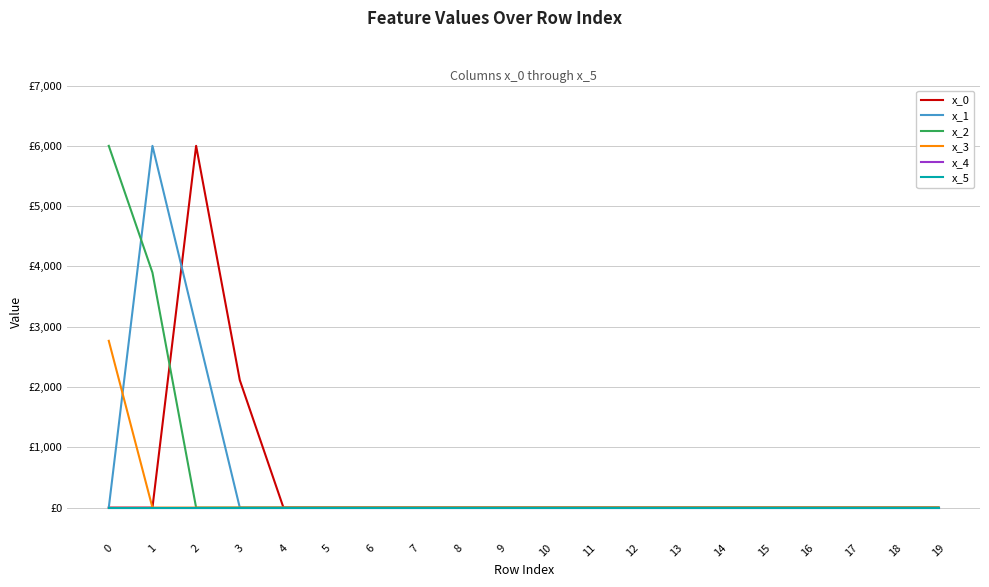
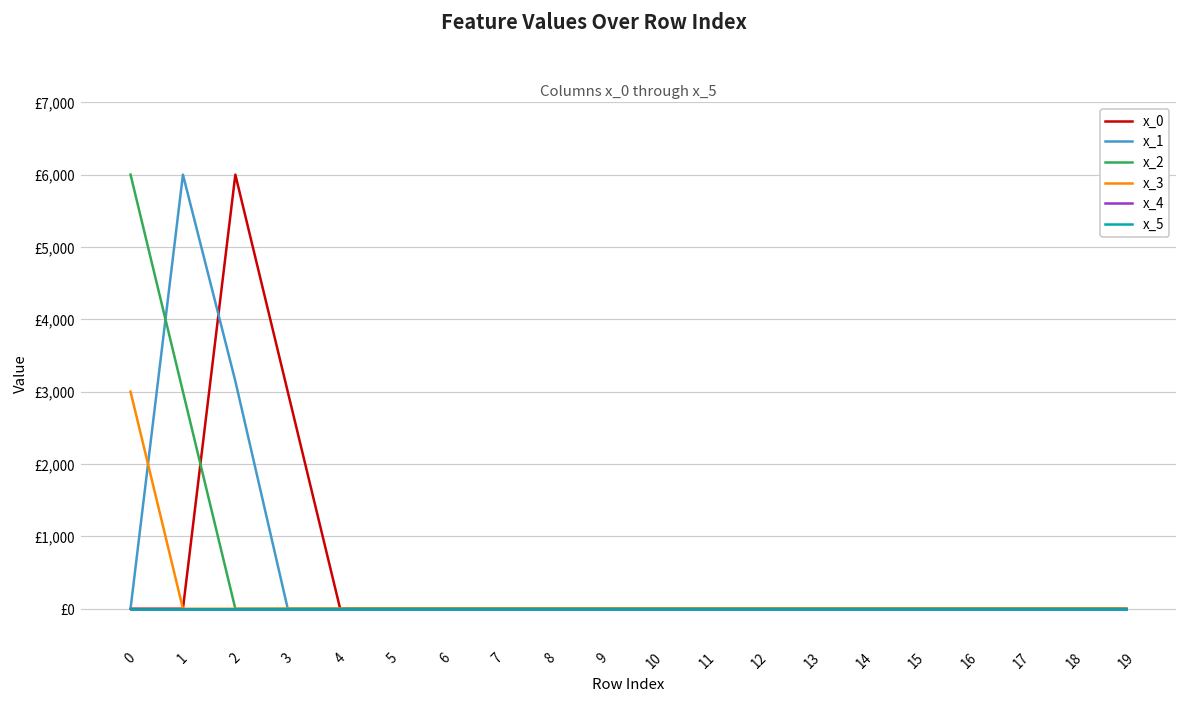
x_3, 0: £2,800 -> £3,000
x_2, 1: £3,900 -> £3,000
x_1, 2: £3,000 -> £3,100
x_0, 3: £2,100 -> £3,000
